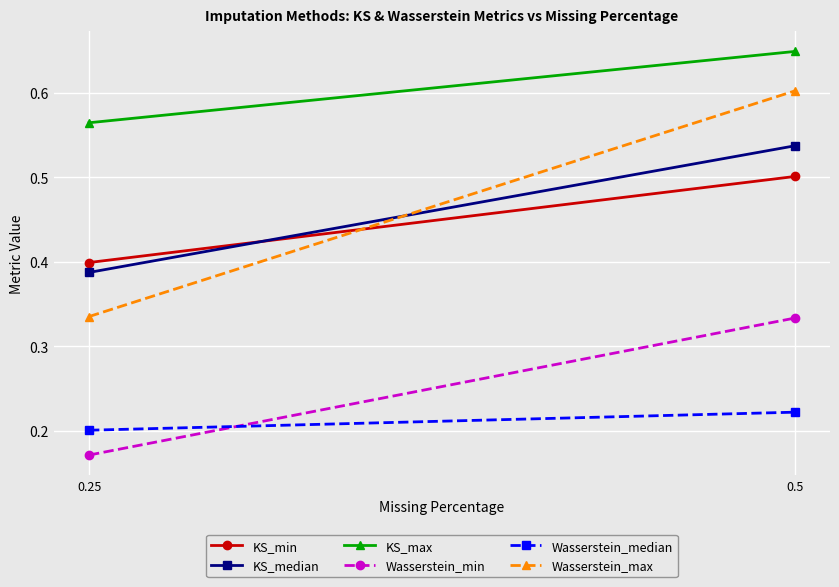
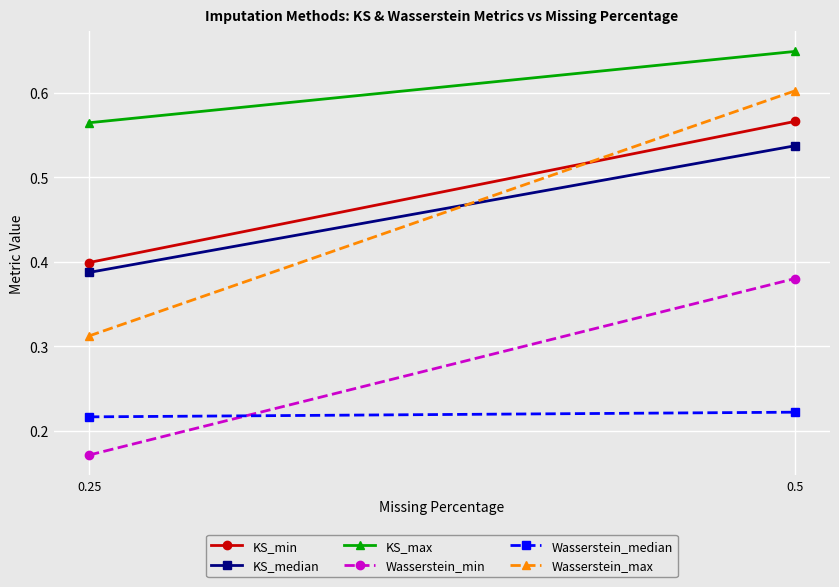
Wasserstein_median, 0.25: 0.20 -> 0.22
Wasserstein_max, 0.25: 0.34 -> 0.31
KS_min, 0.5: 0.50 -> 0.57
Wasserstein_min, 0.5: 0.33 -> 0.38
